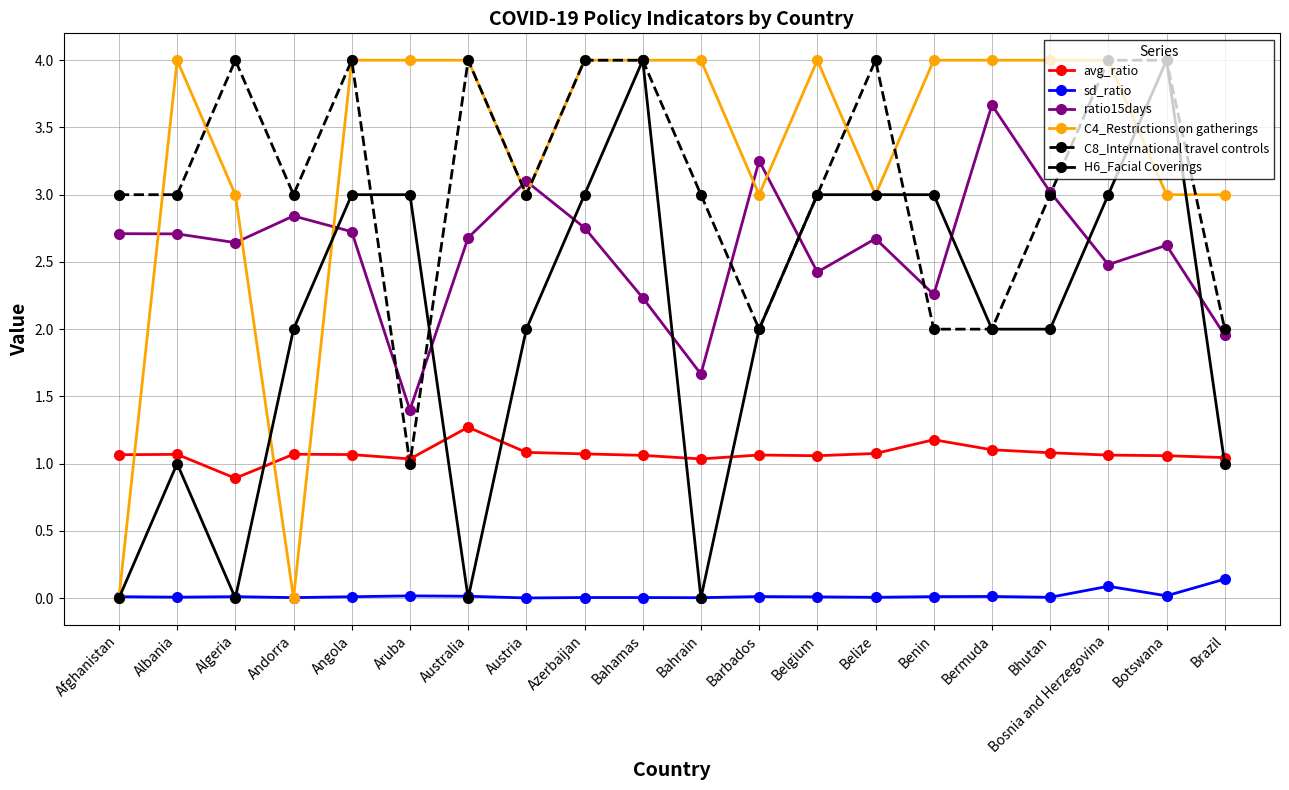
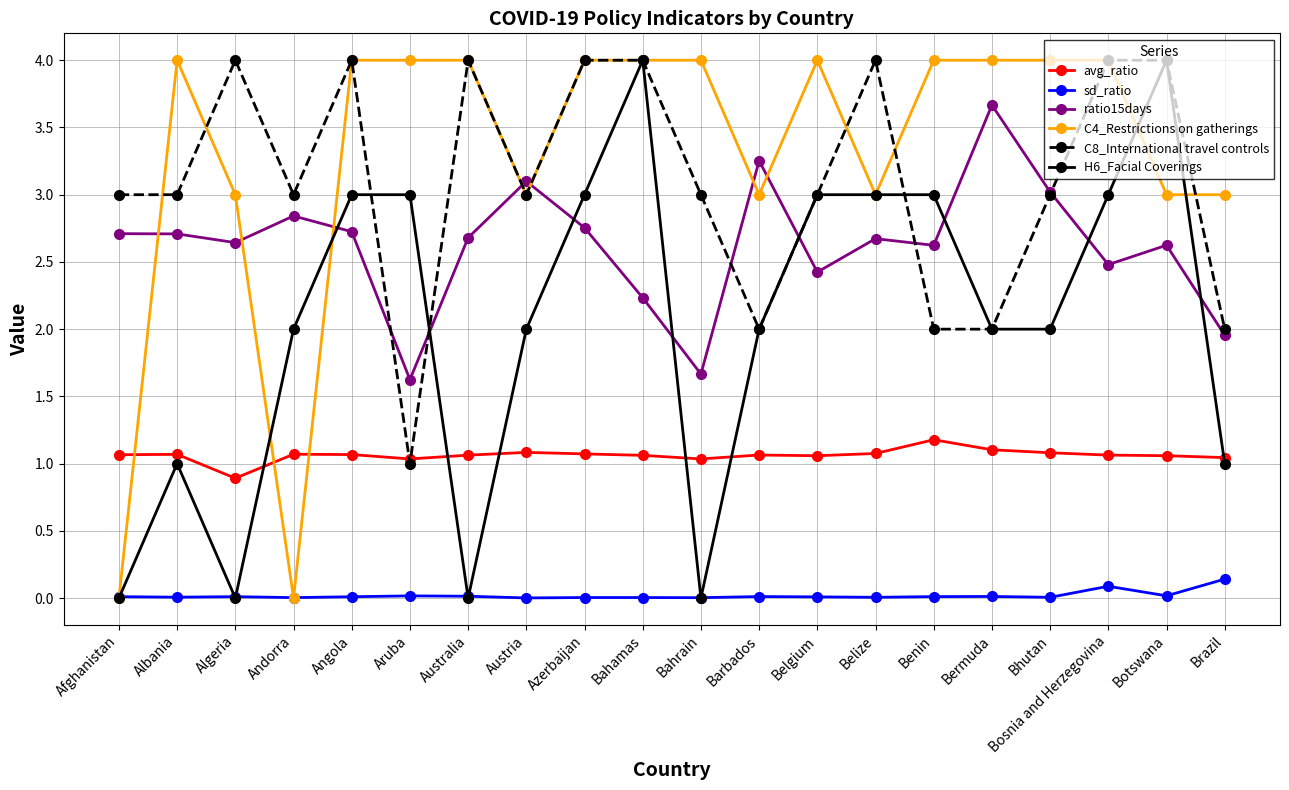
ratio15days, Aruba: 1.40 -> 1.62
avg_ratio, Australia: 1.27 -> 1.06
ratio15days, Benin: 2.26 -> 2.62
